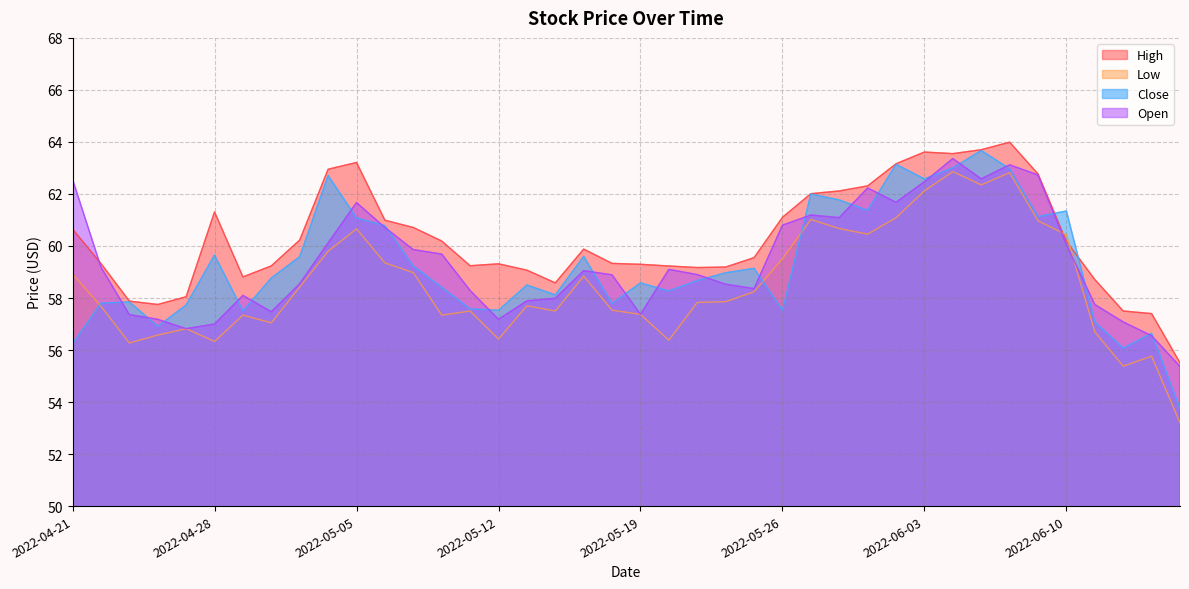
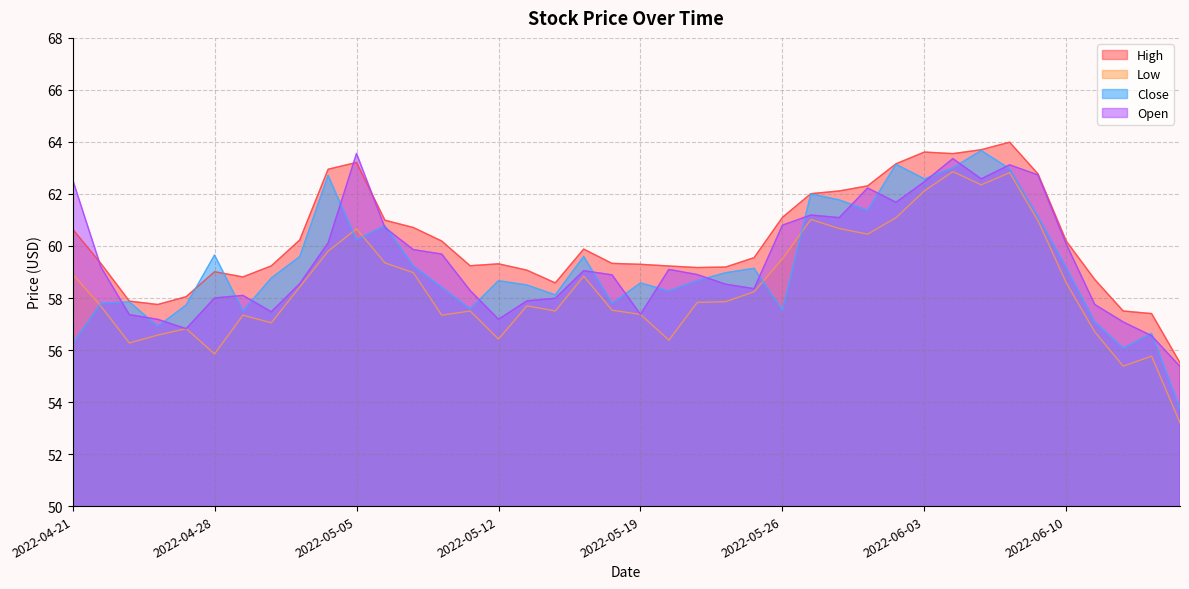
High, 2022-04-28: 61.3 -> 59.0
Low, 2022-04-28: 56.3 -> 55.9
Open, 2022-04-28: 57 -> 58
Close, 2022-05-05: 61.1 -> 60.2
Open, 2022-05-05: 61.7 -> 63.6
Close, 2022-05-12: 57.5 -> 58.7
Low, 2022-06-10: 60.4 -> 58.6
Close, 2022-06-10: 61.3 -> 59.2
